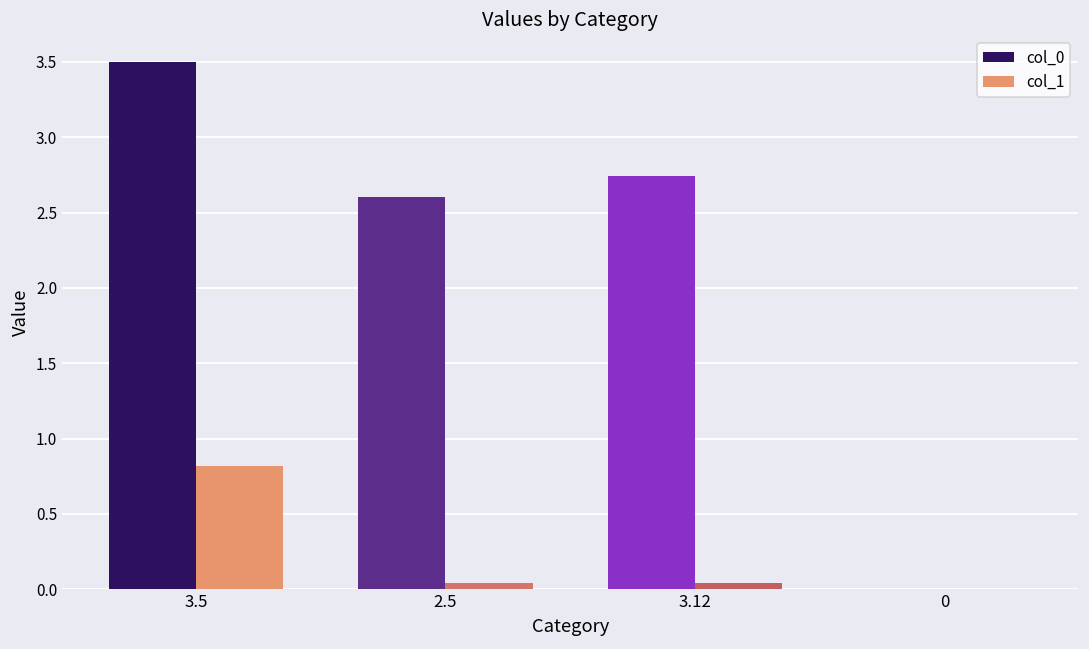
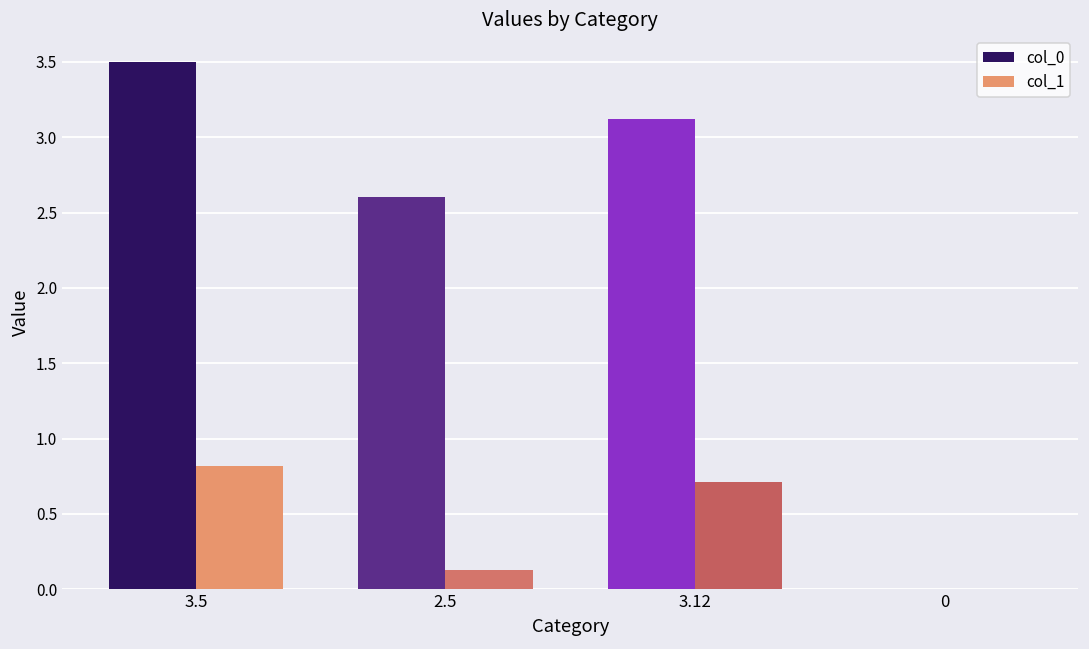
col_1, 2.5: 0.04 -> 0.13
col_0, 3.12: 2.74 -> 3.12
col_1, 3.12: 0.04 -> 0.71
